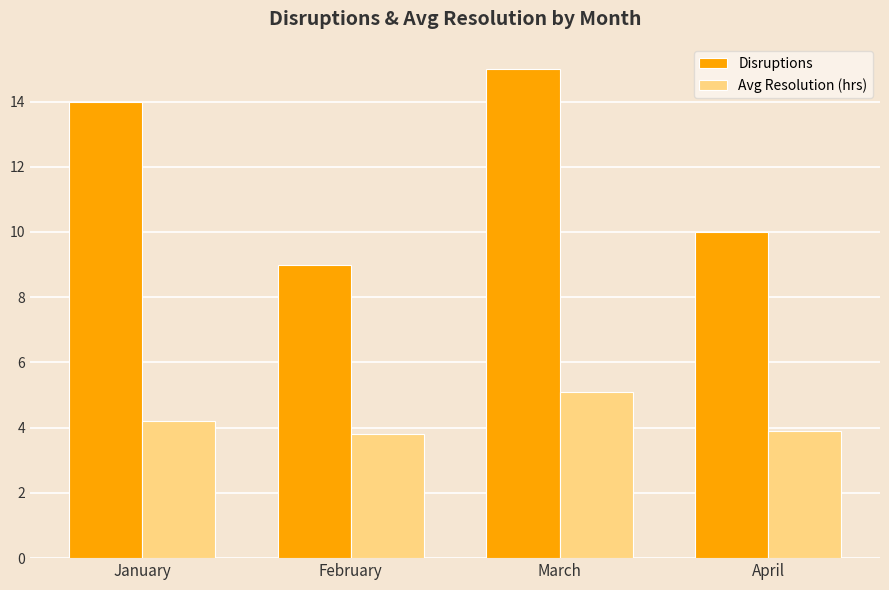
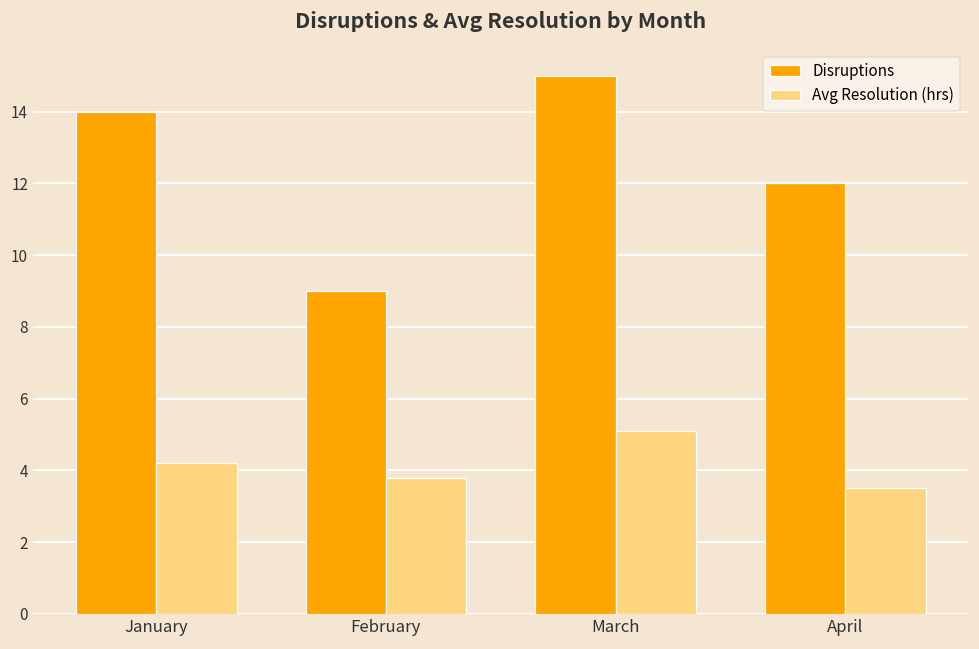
Disruptions, April: 10 -> 12
Avg Resolution (hrs), April: 3.9 -> 3.5
